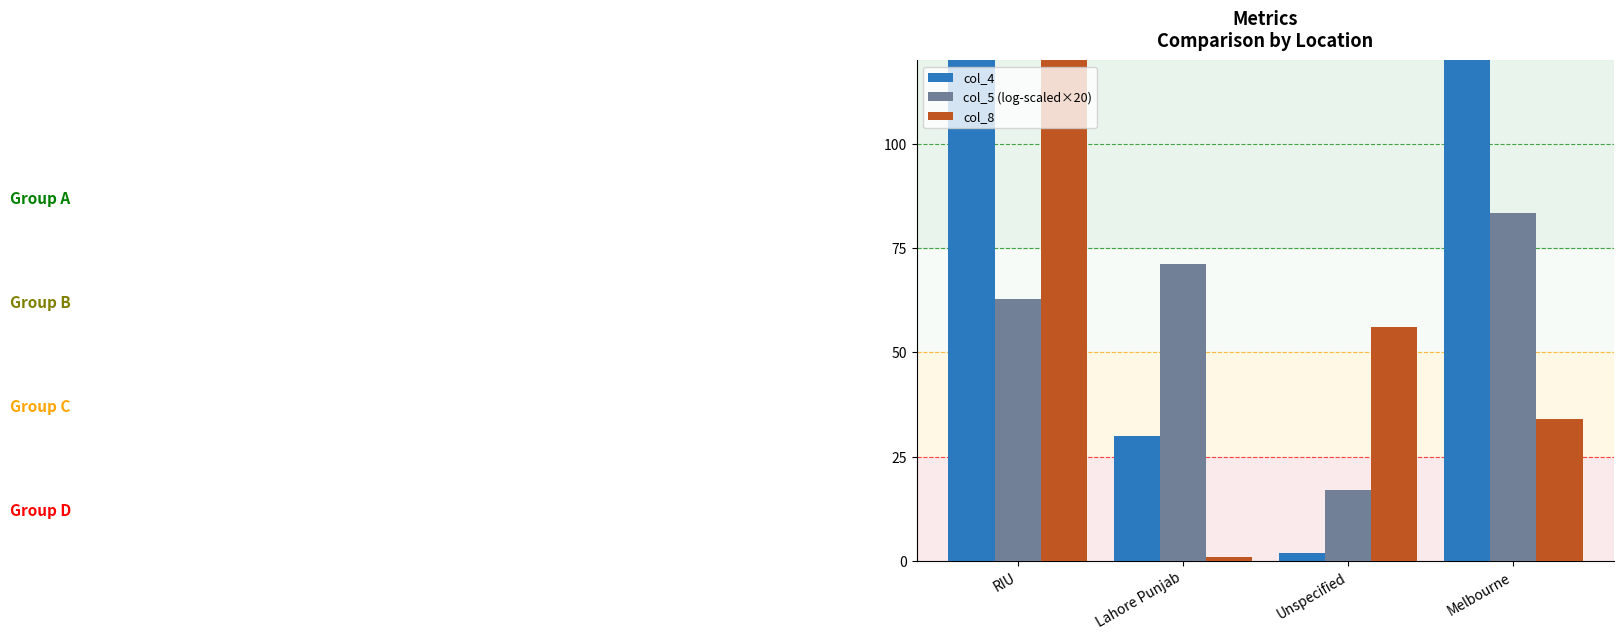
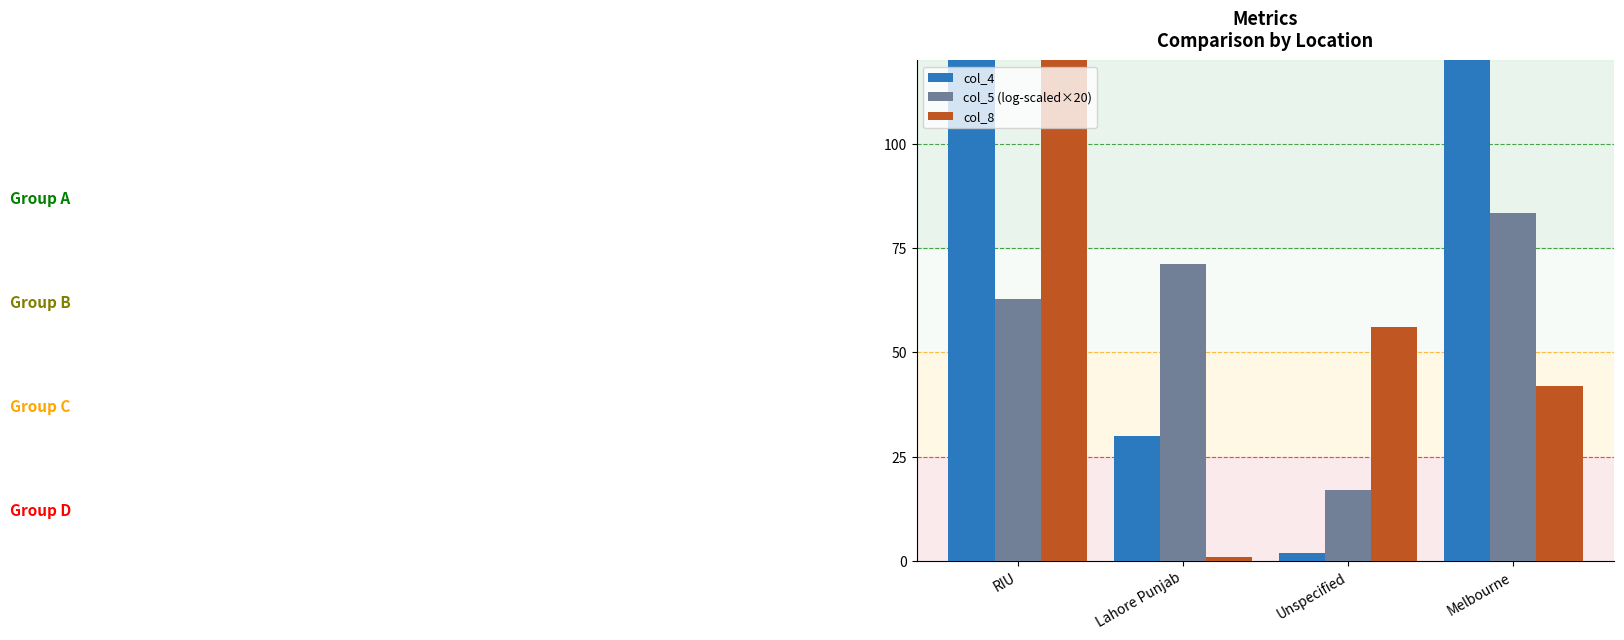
col_8, Melbourne: 34 -> 42
